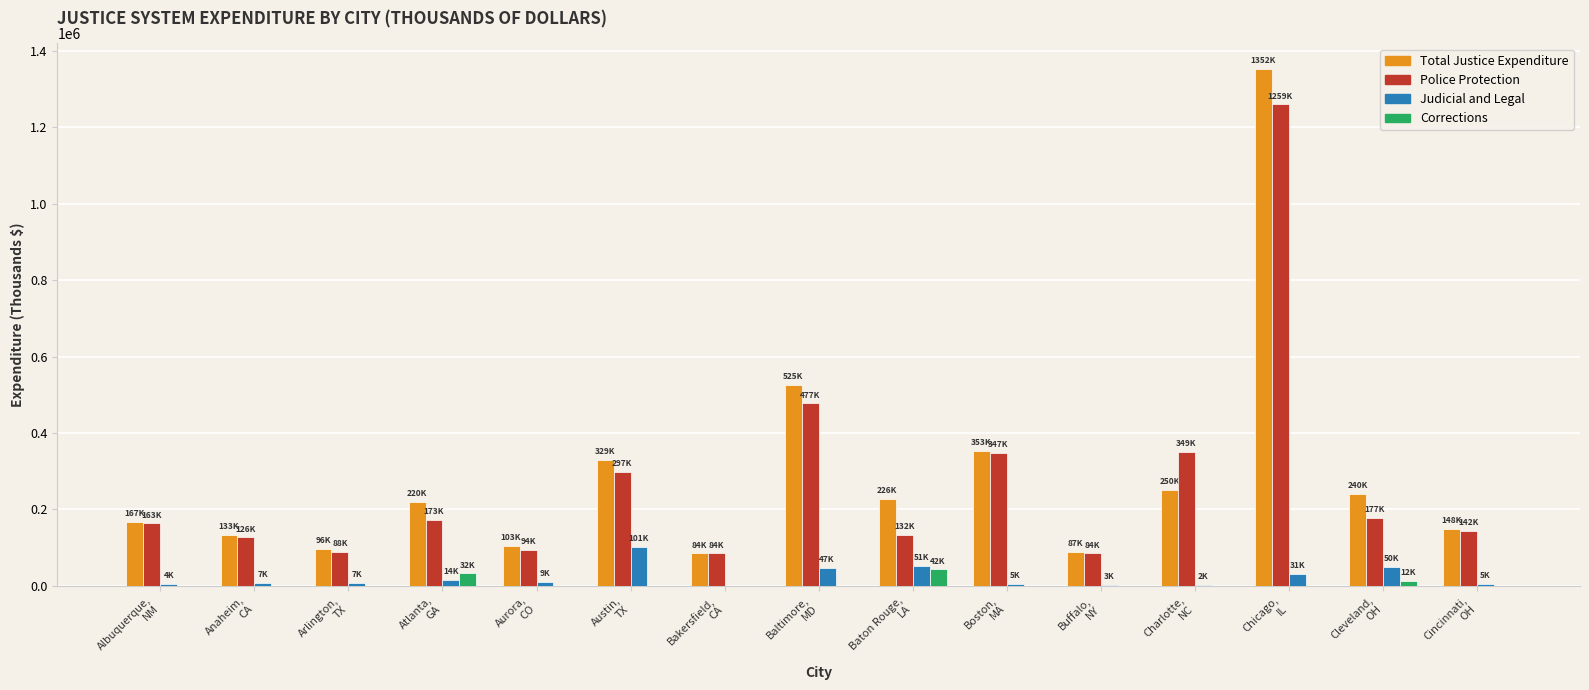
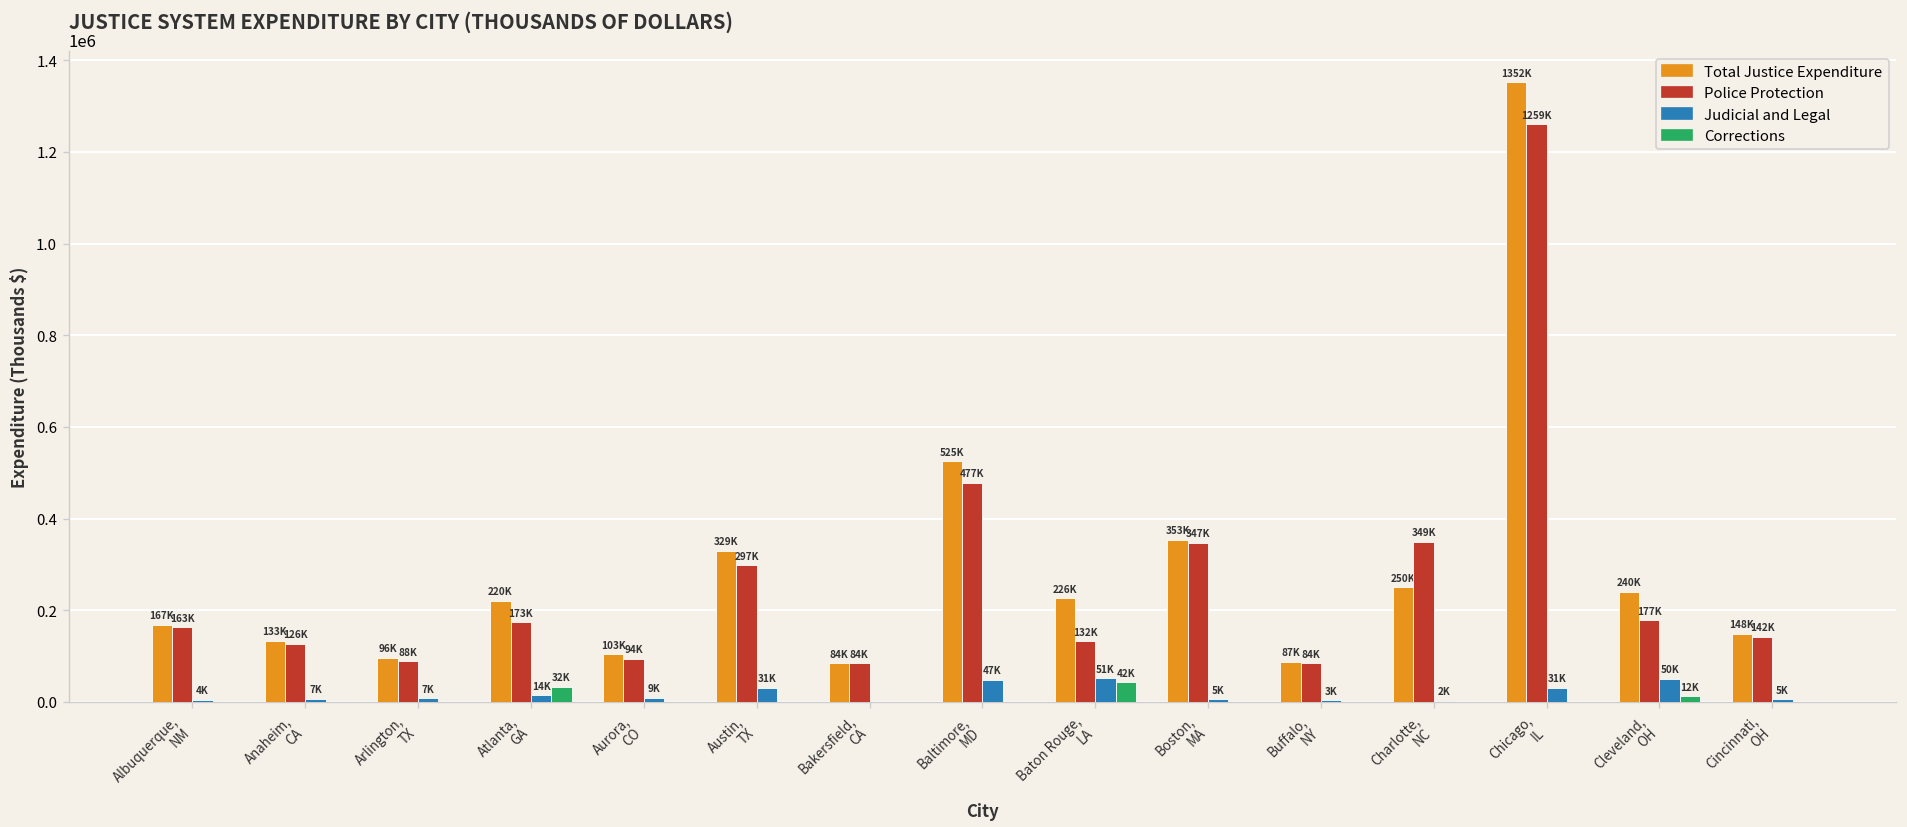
Judicial and Legal, Austin, TX: 101K -> 31K
